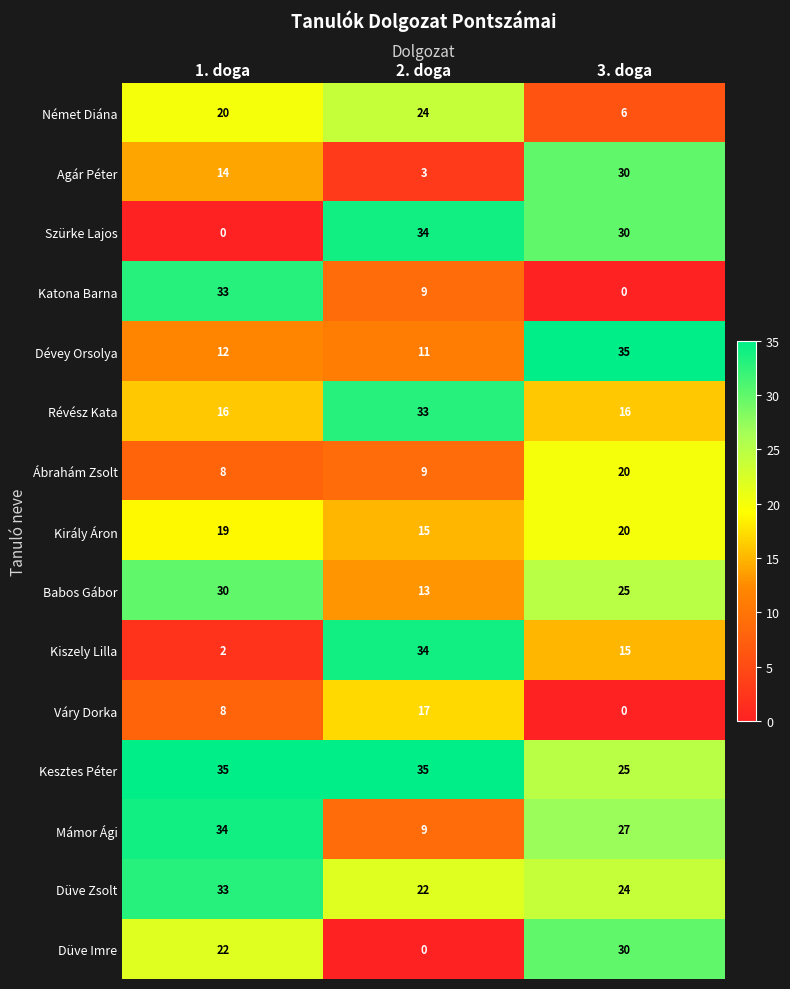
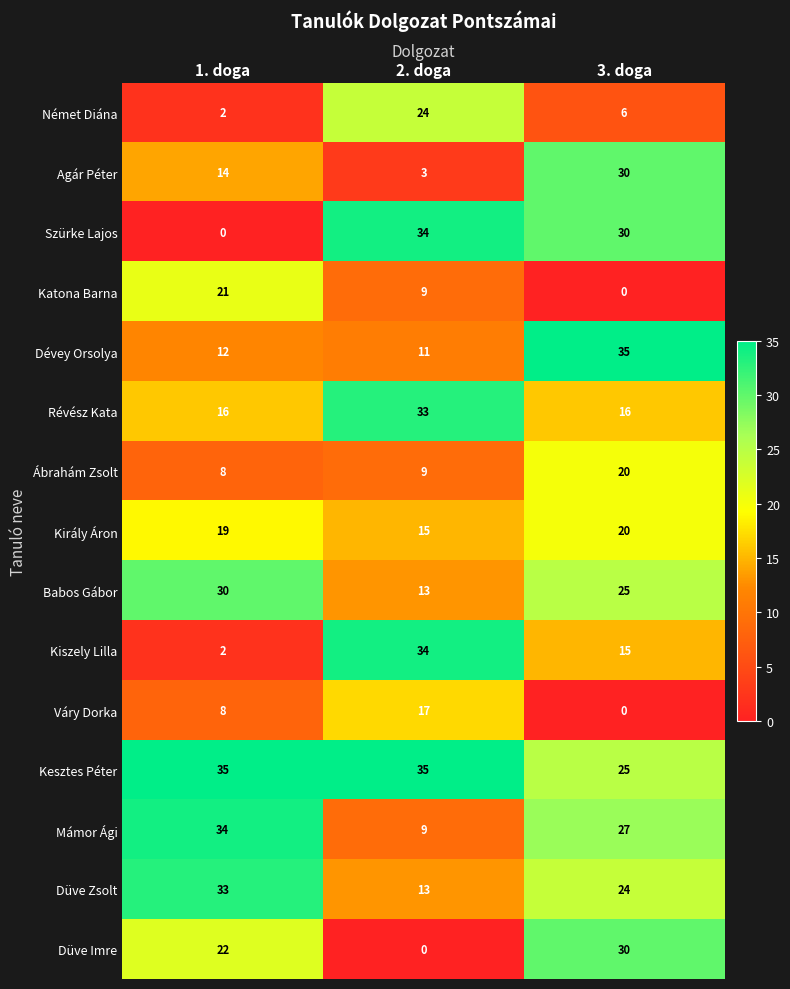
Német Diána, 1. doga: 20 -> 2
Katona Barna, 1. doga: 33 -> 21
Düve Zsolt, 2. doga: 22 -> 13
